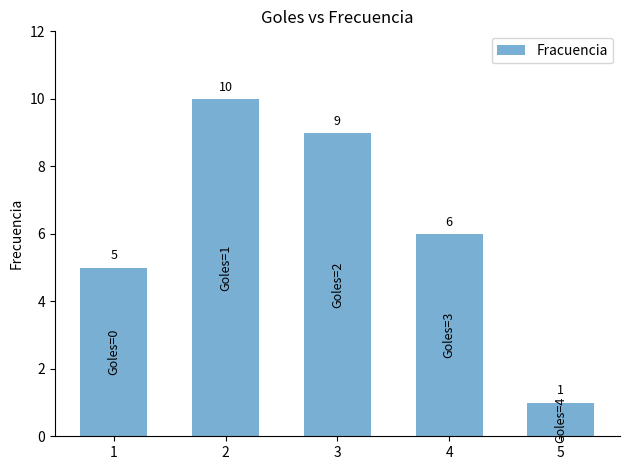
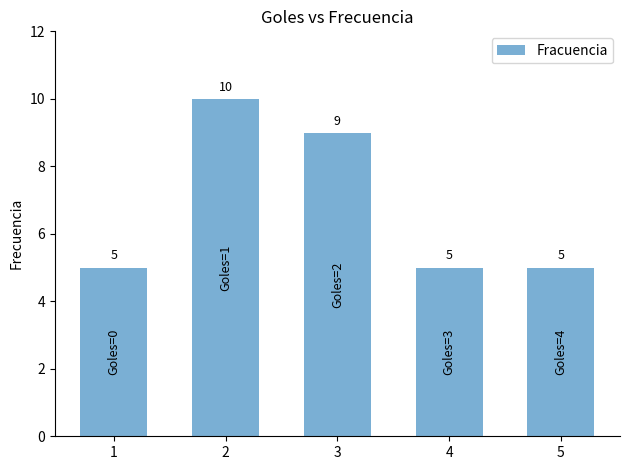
4: 6 -> 5
5: 1 -> 5
